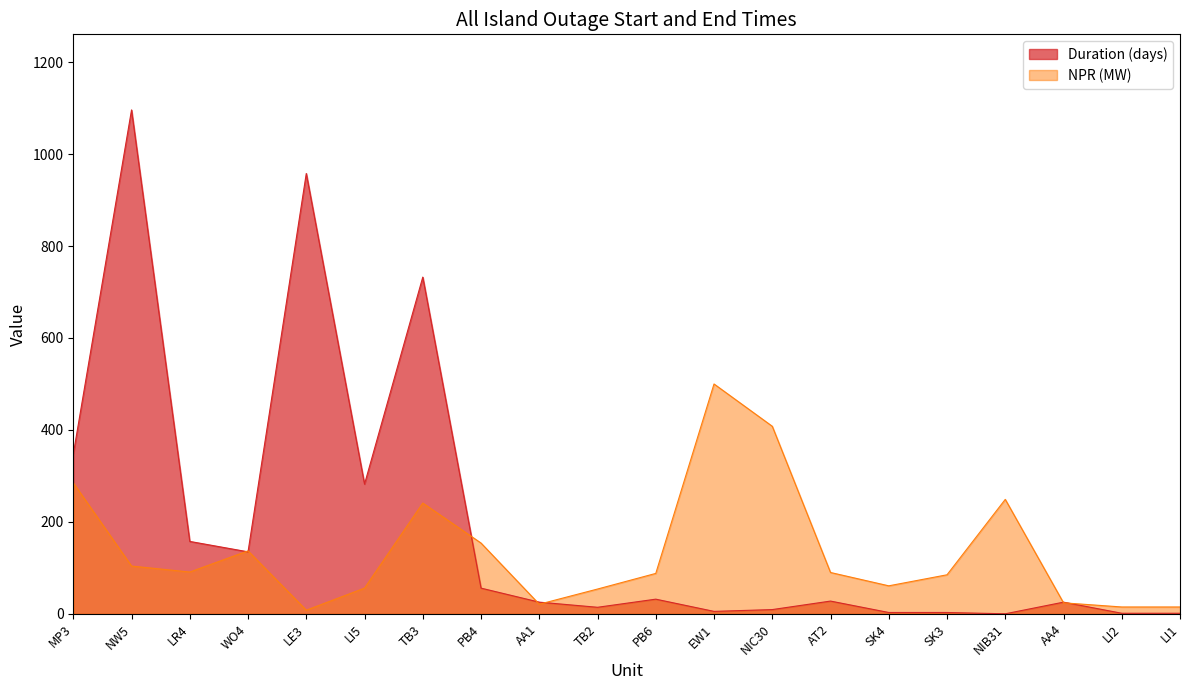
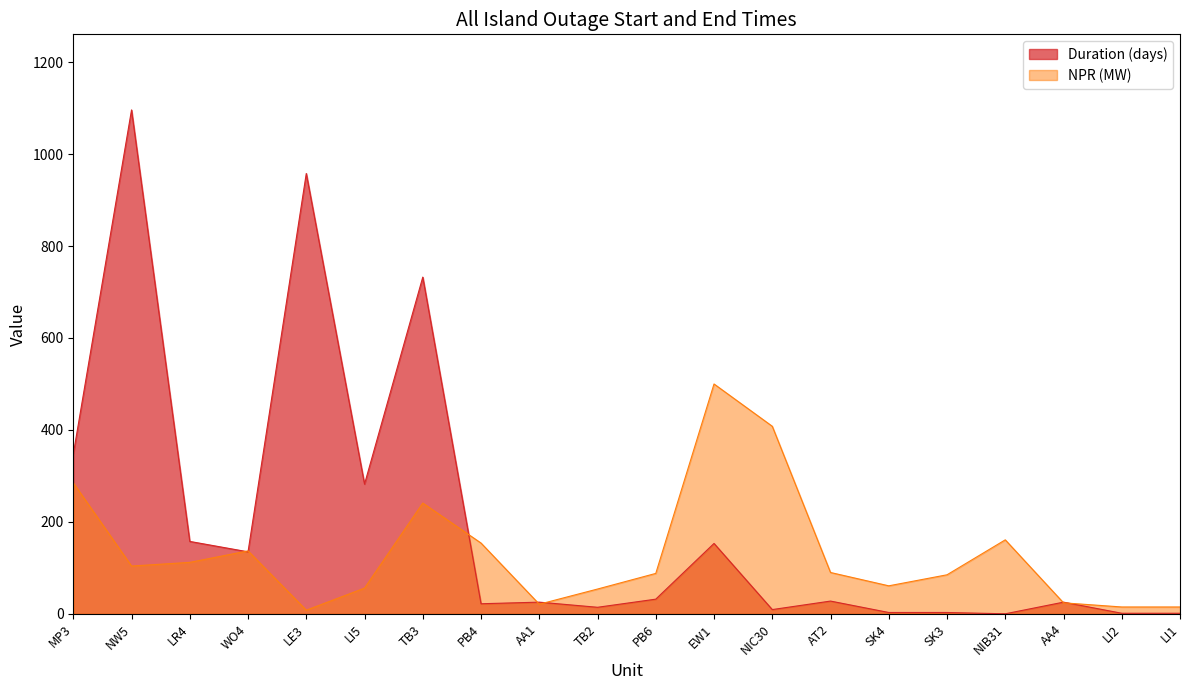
NPR (MW), LR4: 90 -> 110
Duration (days), PB4: 60 -> 20
Duration (days), EW1: 10 -> 150
NPR (MW), NIB31: 250 -> 160
